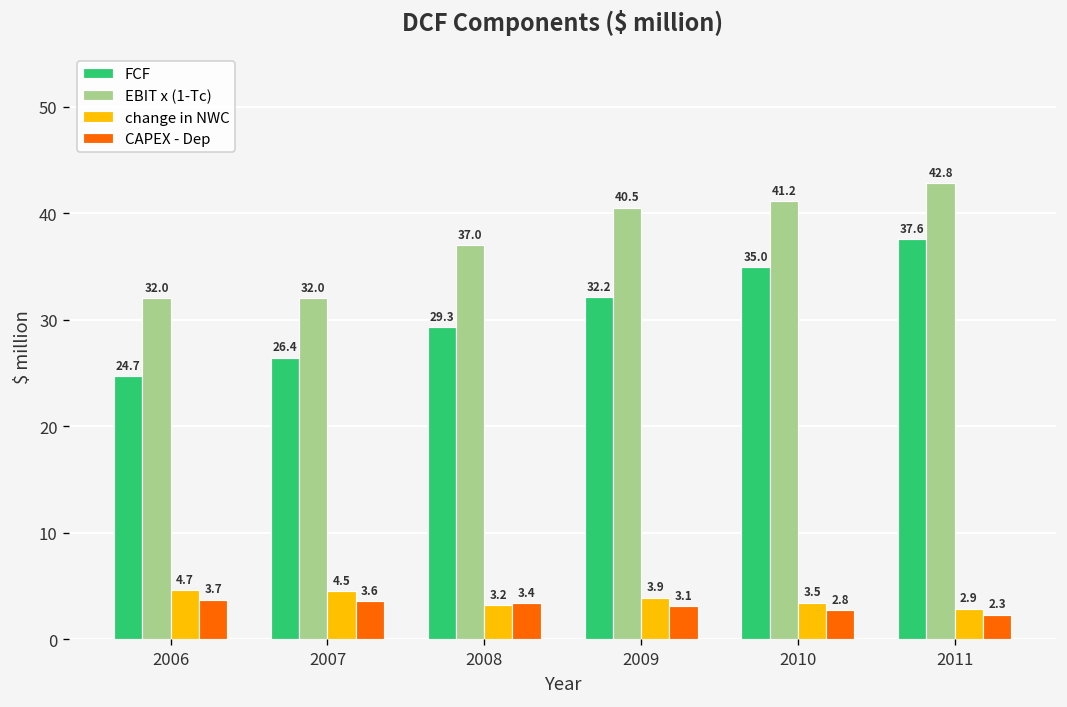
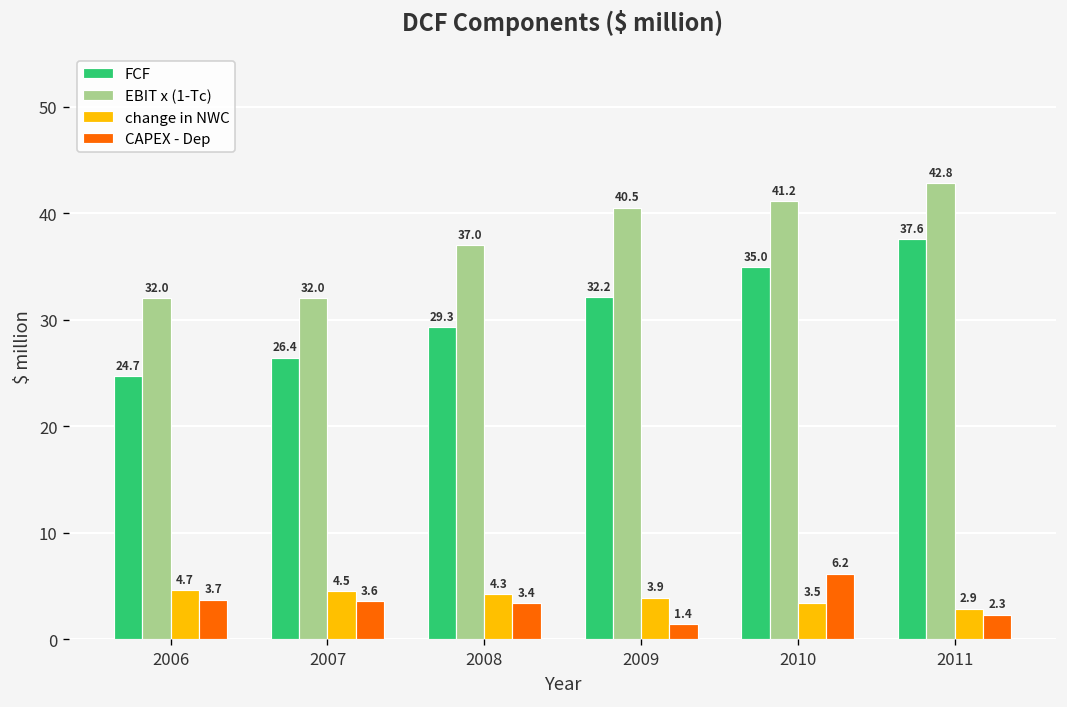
change in NWC, 2008: 3.2 -> 4.3
CAPEX - Dep, 2009: 3.1 -> 1.4
CAPEX - Dep, 2010: 2.8 -> 6.2
